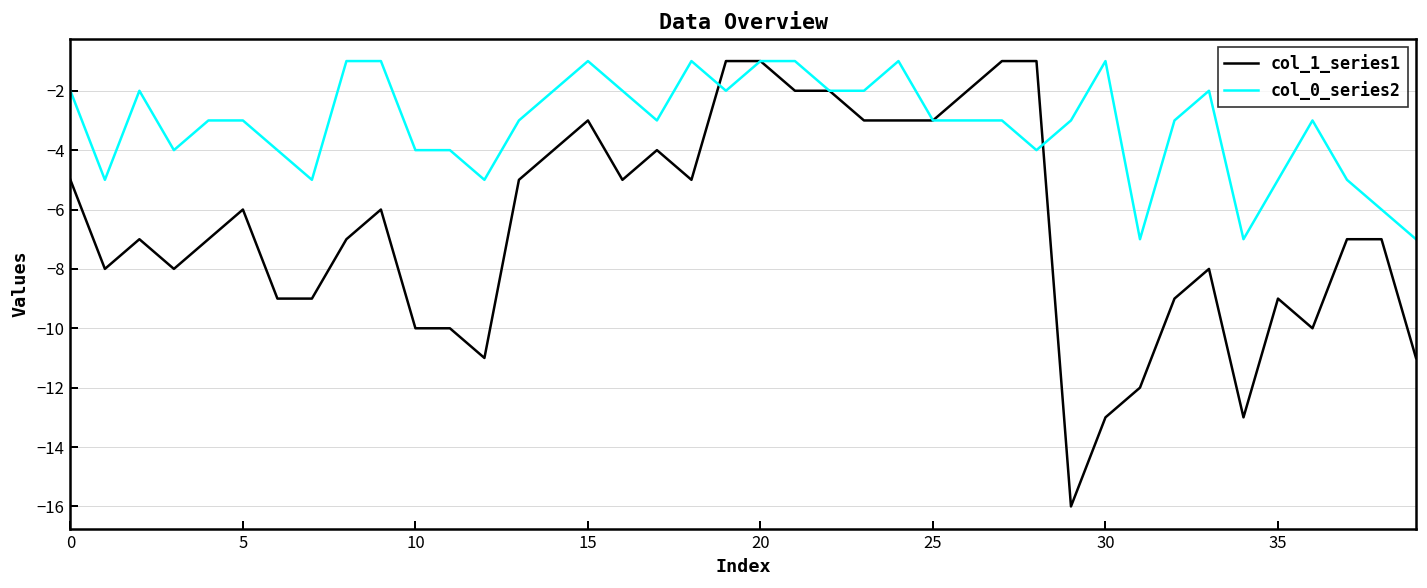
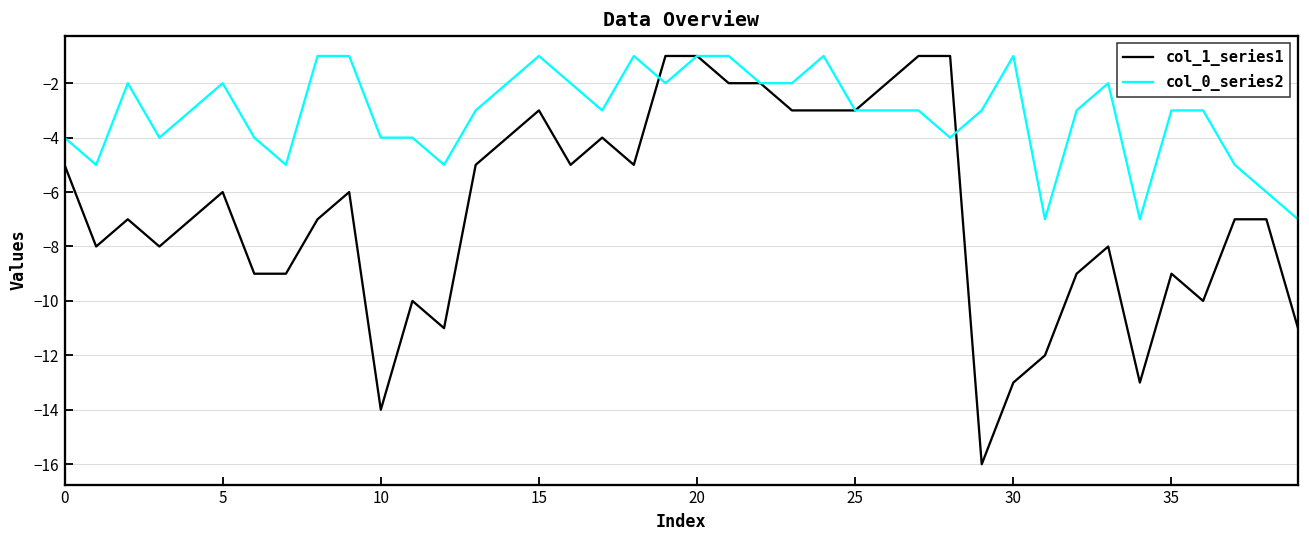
col_0_series2, 0: -2 -> -4
col_0_series2, 5: -3 -> -2
col_1_series1, 10: -10 -> -14
col_0_series2, 35: -5 -> -3
